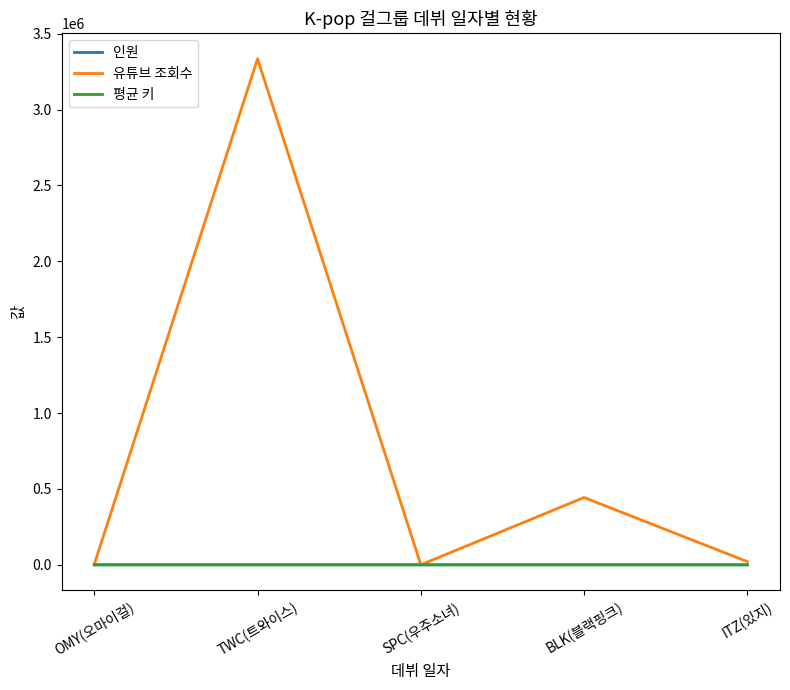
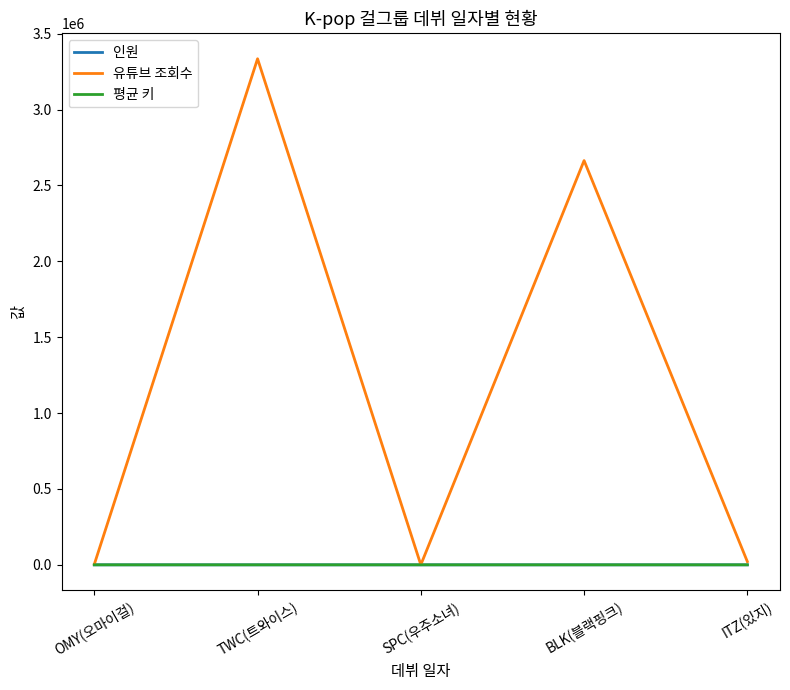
유튜브 조회수, BLK(블랙핑크): 440000 -> 2660000
